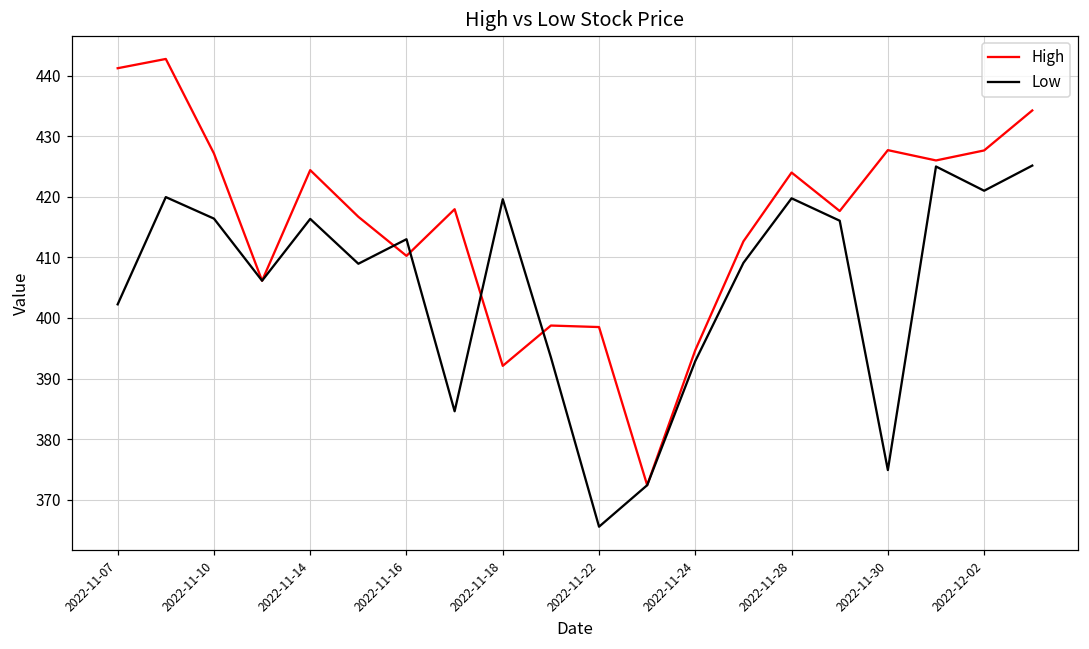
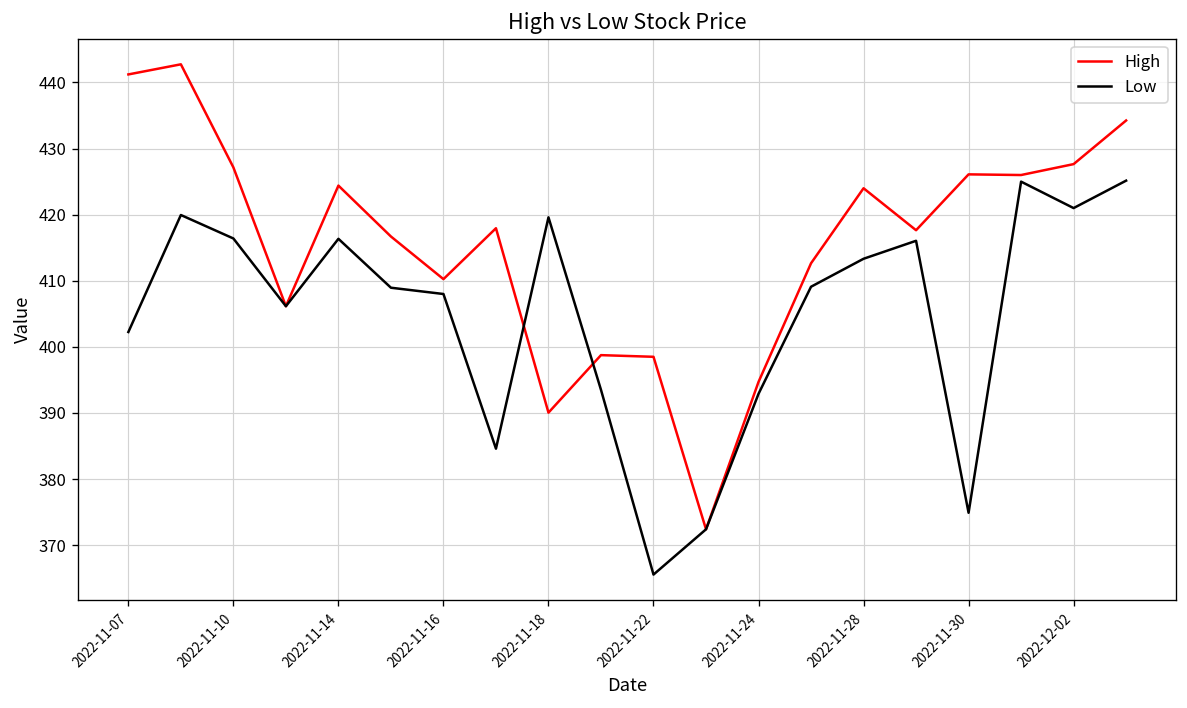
Low, 2022-11-16: 413 -> 408
High, 2022-11-18: 392 -> 390
Low, 2022-11-28: 420 -> 413
High, 2022-11-30: 428 -> 426
